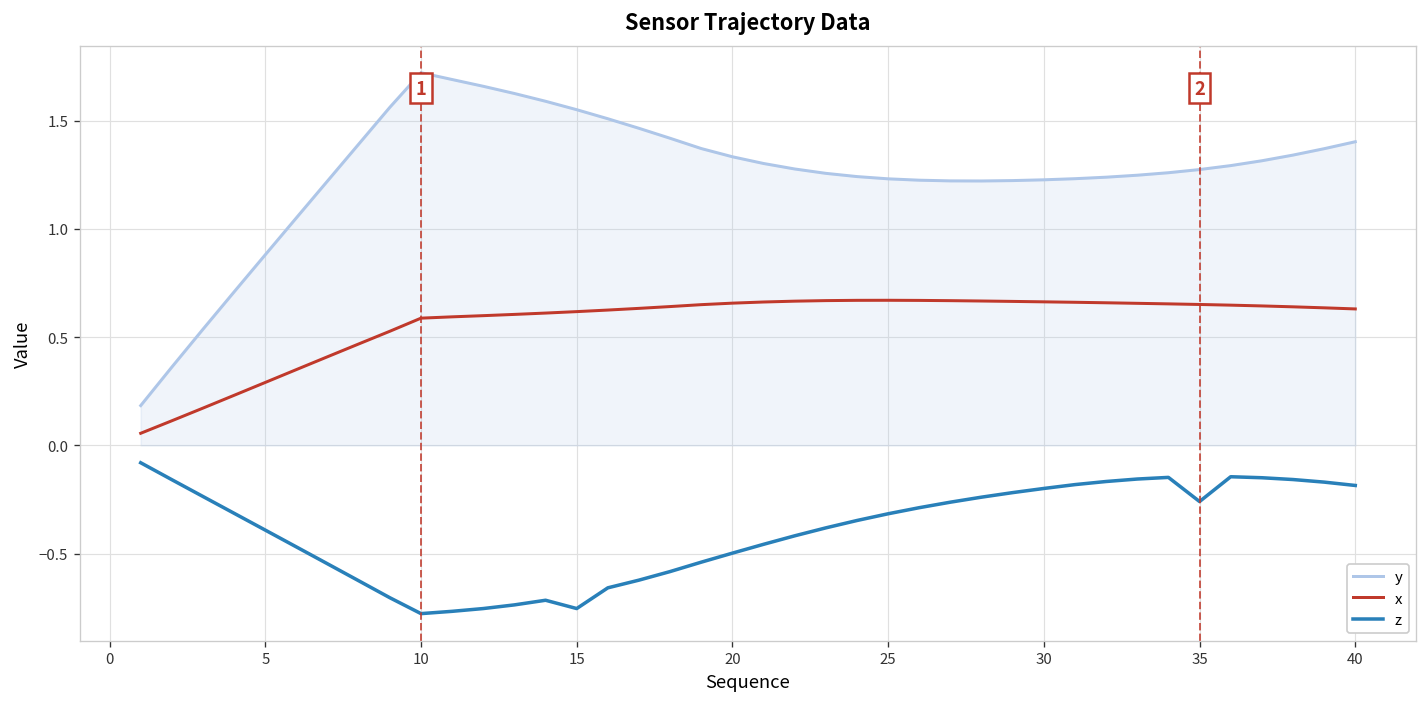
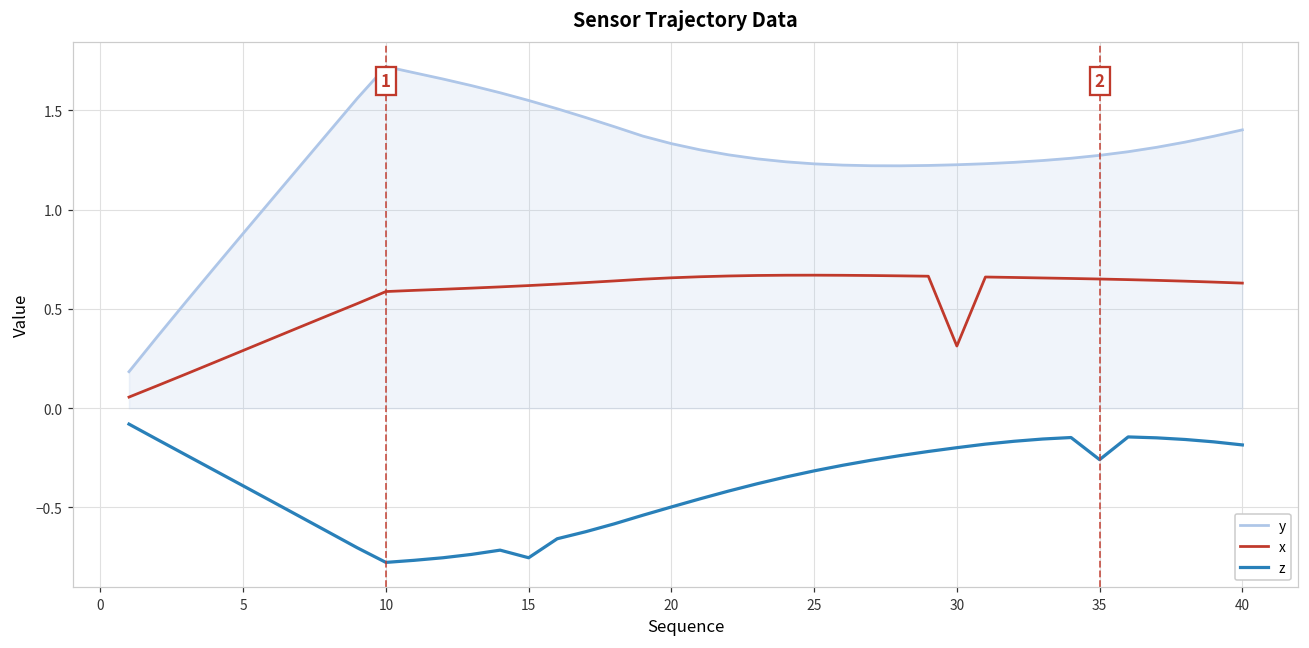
x, 30: 0.66 -> 0.31
